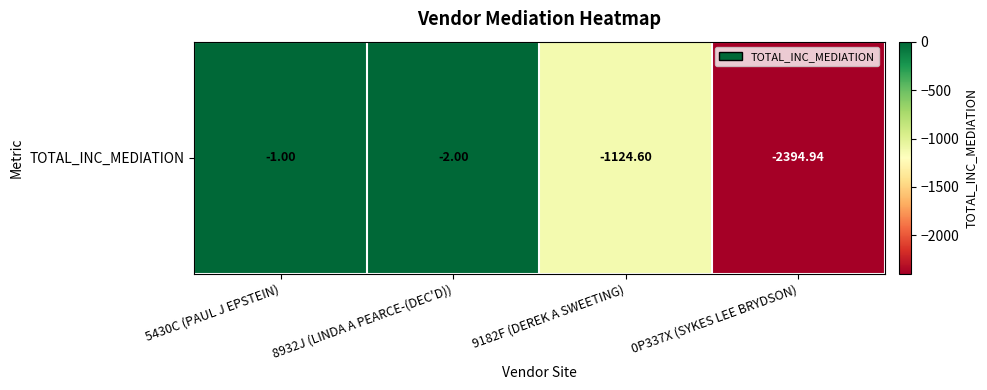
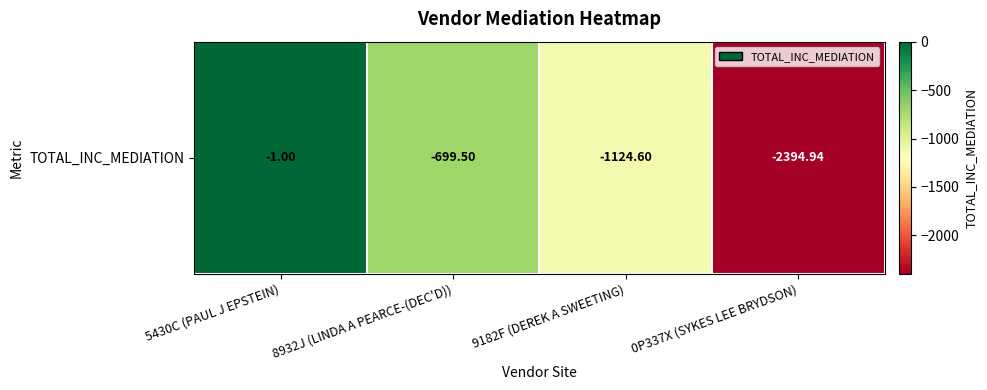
TOTAL_INC_MEDIATION, 8932J (LINDA A PEARCE-(DEC'D)): -2.00 -> -699.50
